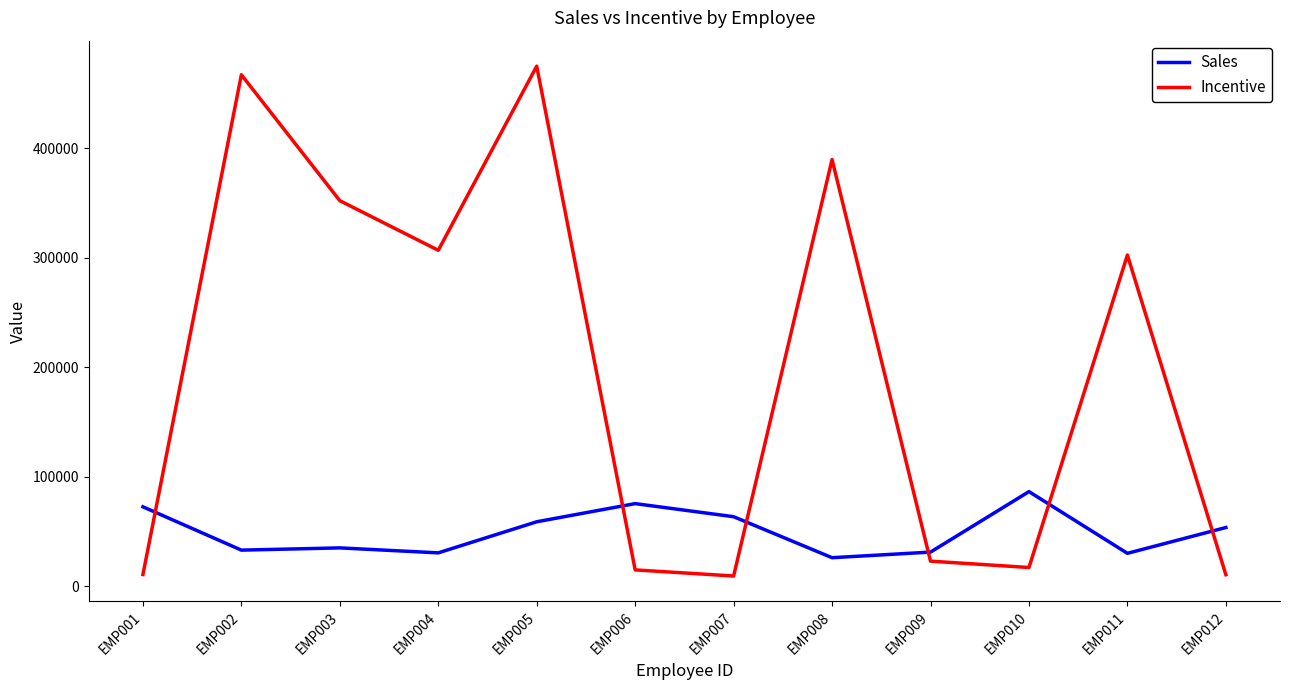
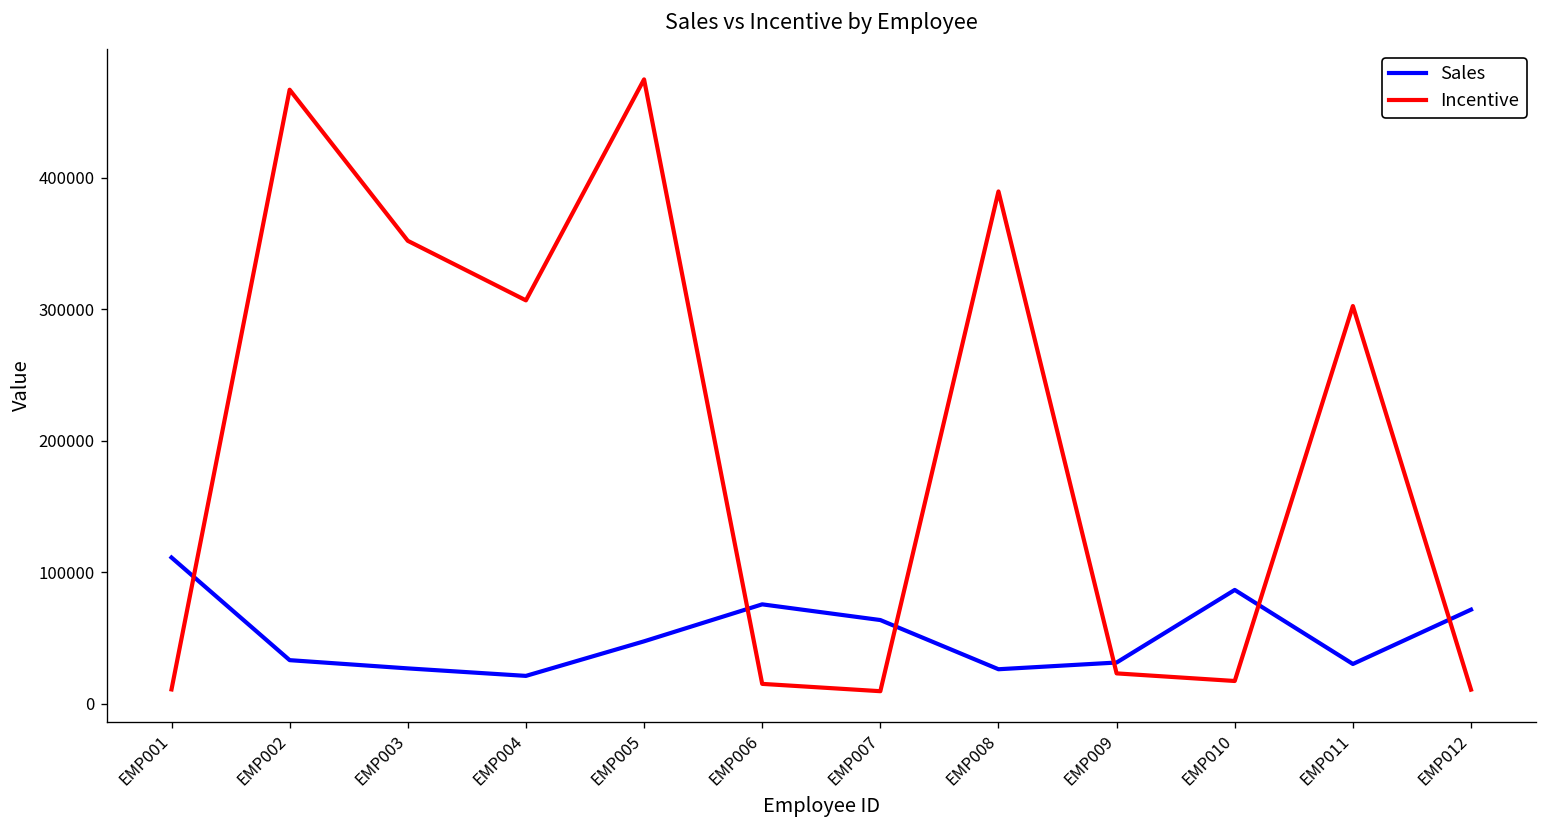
Sales, EMP001: 73000 -> 111000
Sales, EMP003: 35000 -> 27000
Sales, EMP004: 31000 -> 21000
Sales, EMP005: 59000 -> 47000
Sales, EMP012: 54000 -> 72000
